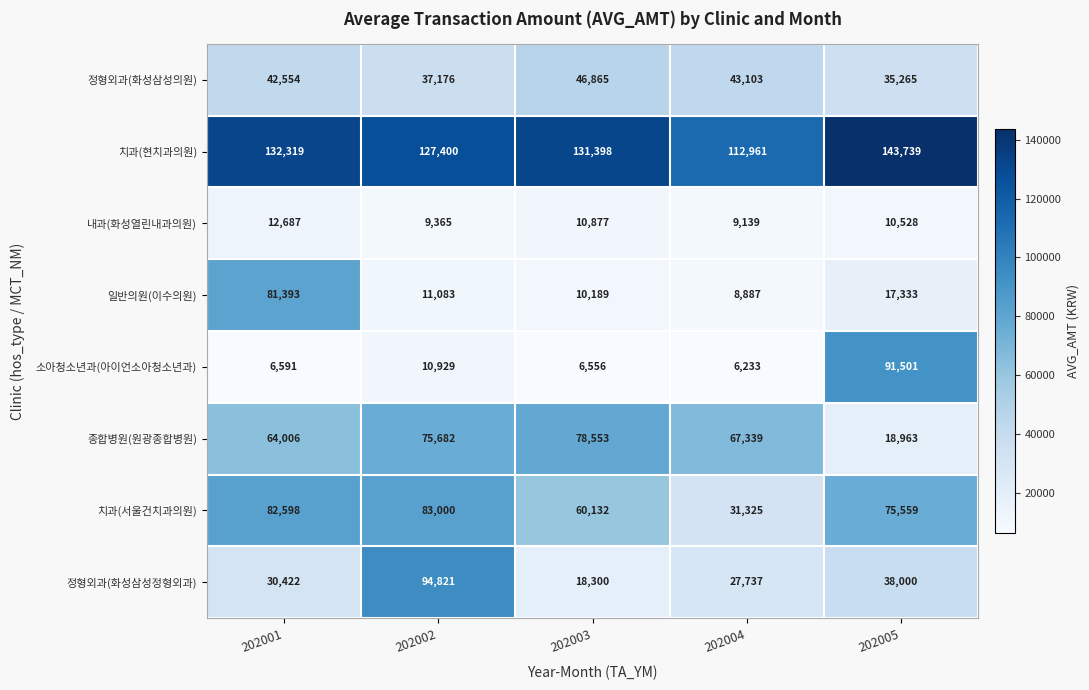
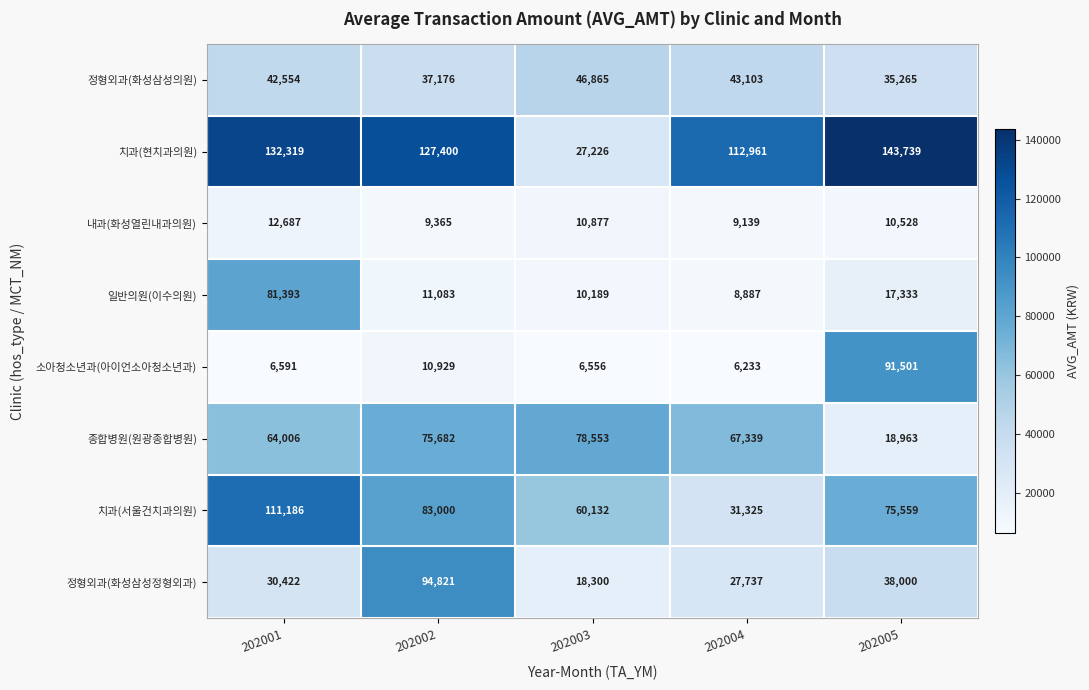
치과(현치과의원), 202003: 131,398 -> 27,226
치과(서울건치과의원), 202001: 82,598 -> 111,186
